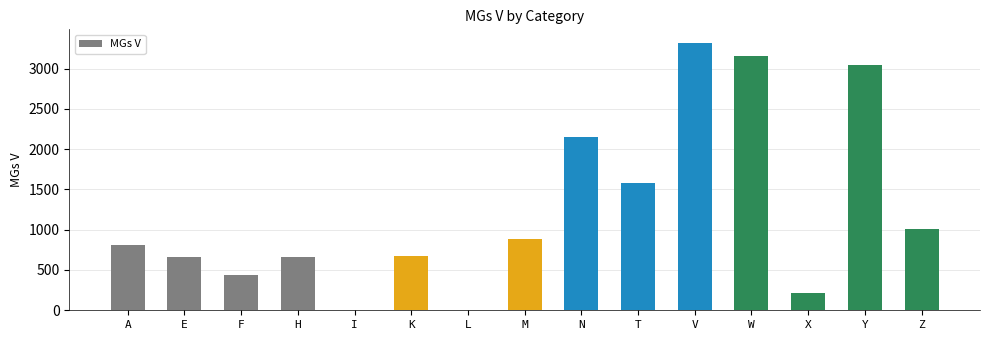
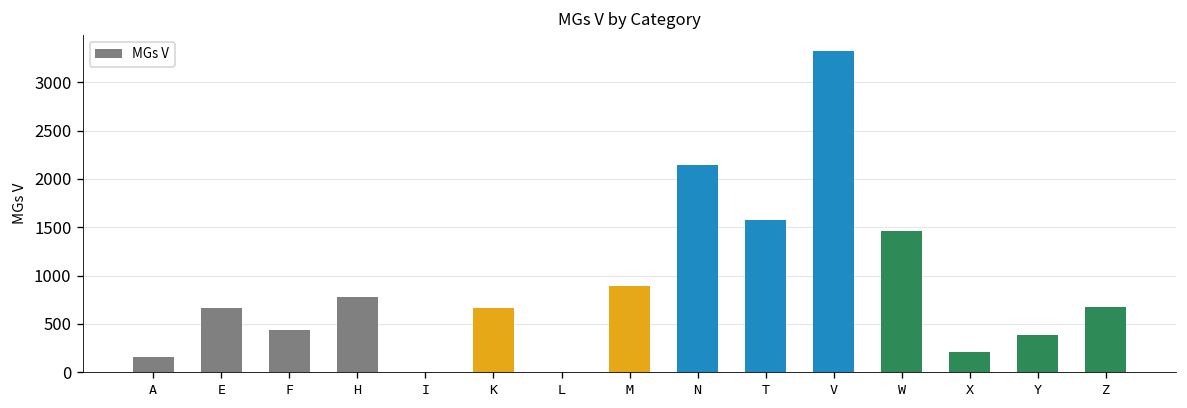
A: 800 -> 200
H: 700 -> 800
W: 3200 -> 1500
Y: 3000 -> 400
Z: 1000 -> 700
